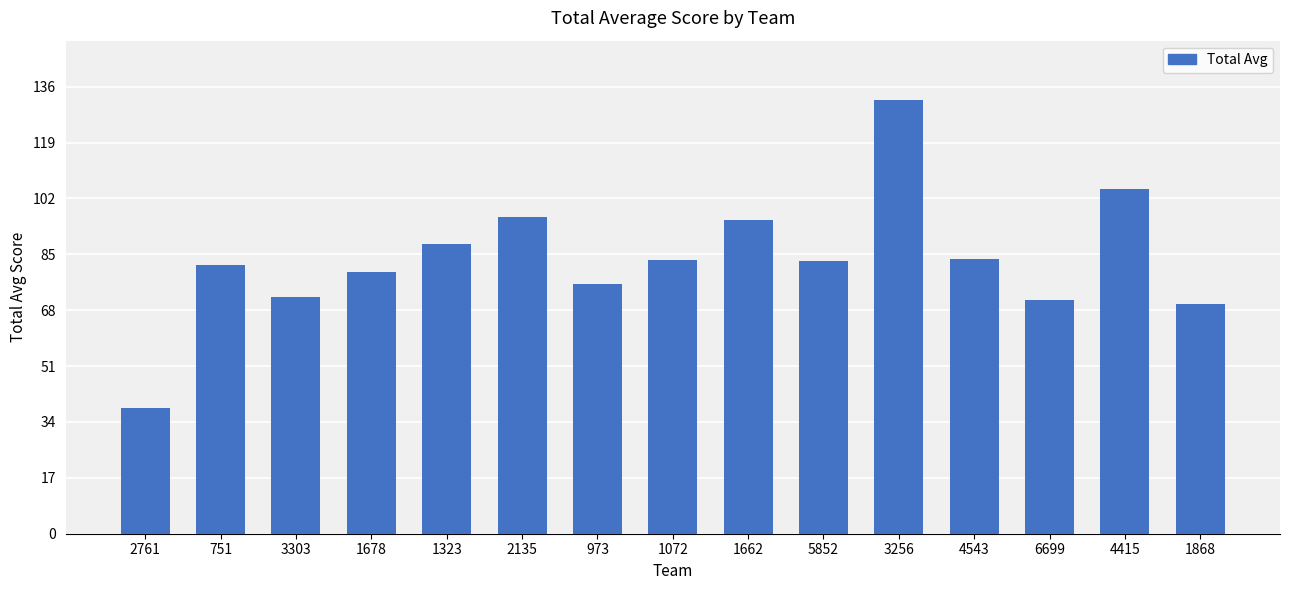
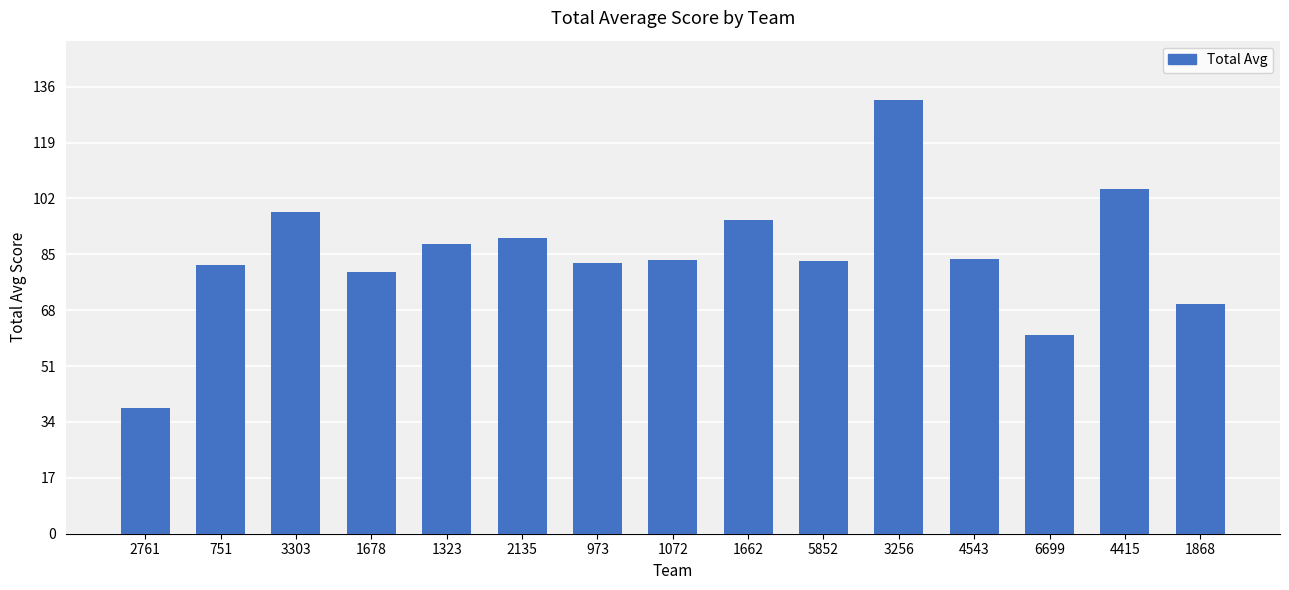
3303: 72 -> 98
2135: 96 -> 90
973: 76 -> 82
6699: 71 -> 60
